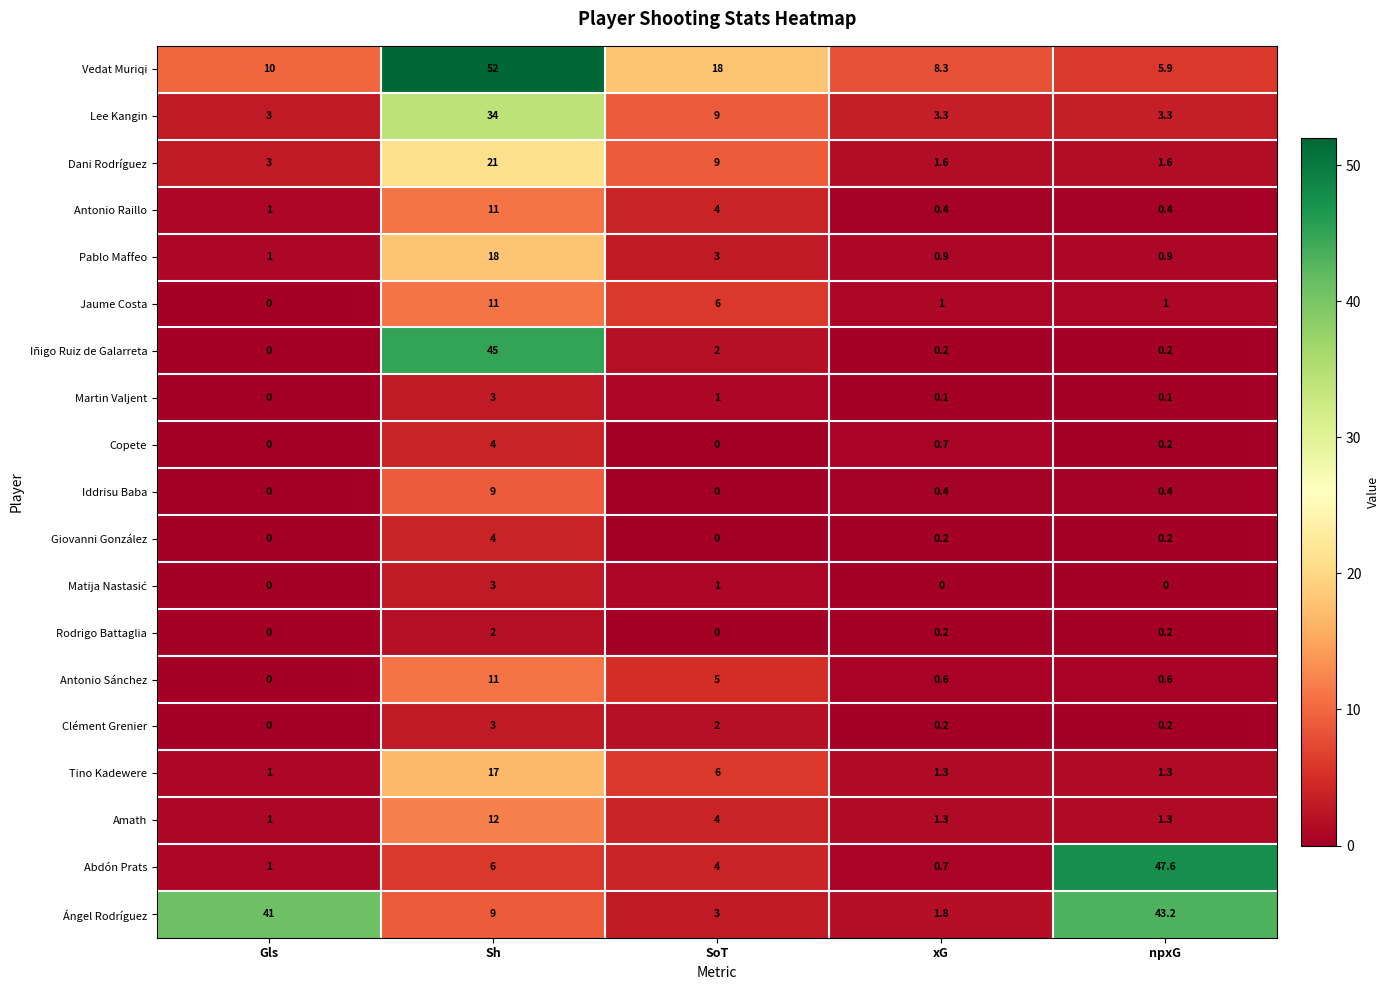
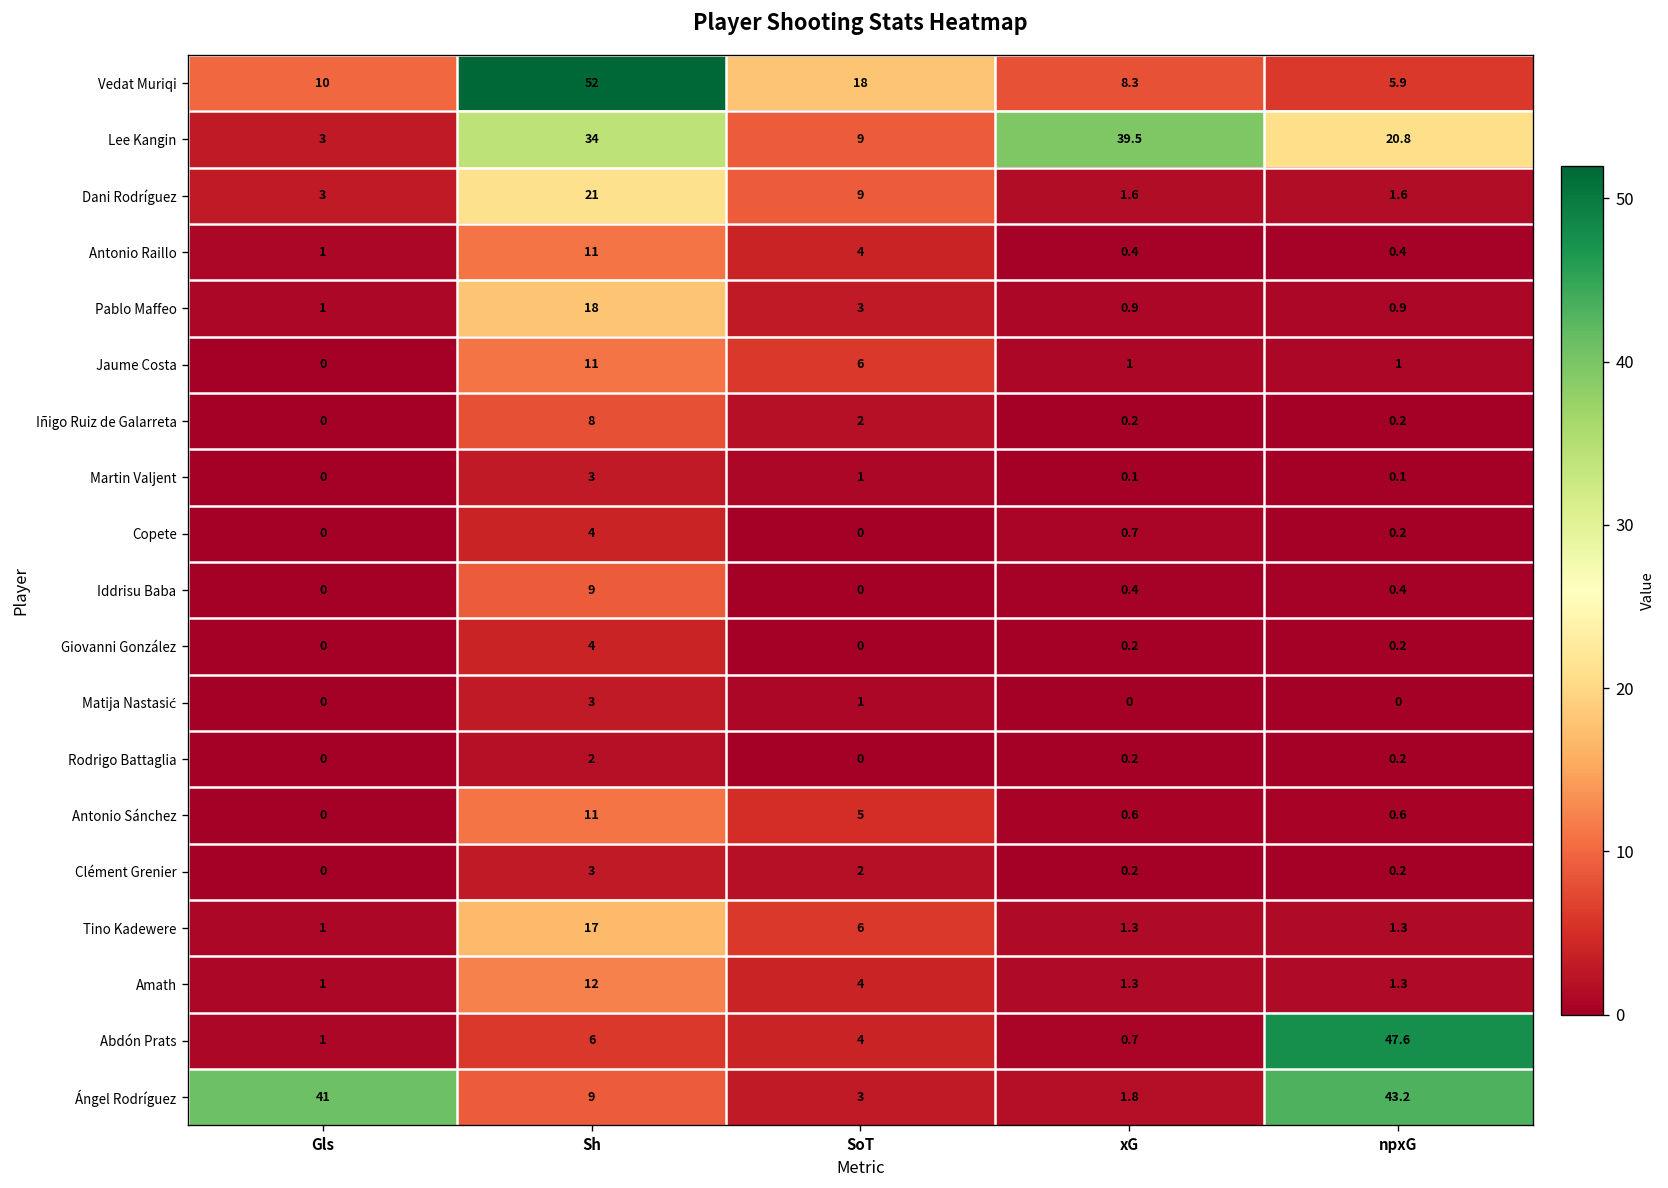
Lee Kangin, xG: 3.3 -> 39.5
Lee Kangin, npxG: 3.3 -> 20.8
Iñigo Ruiz de Galarreta, Sh: 45 -> 8
